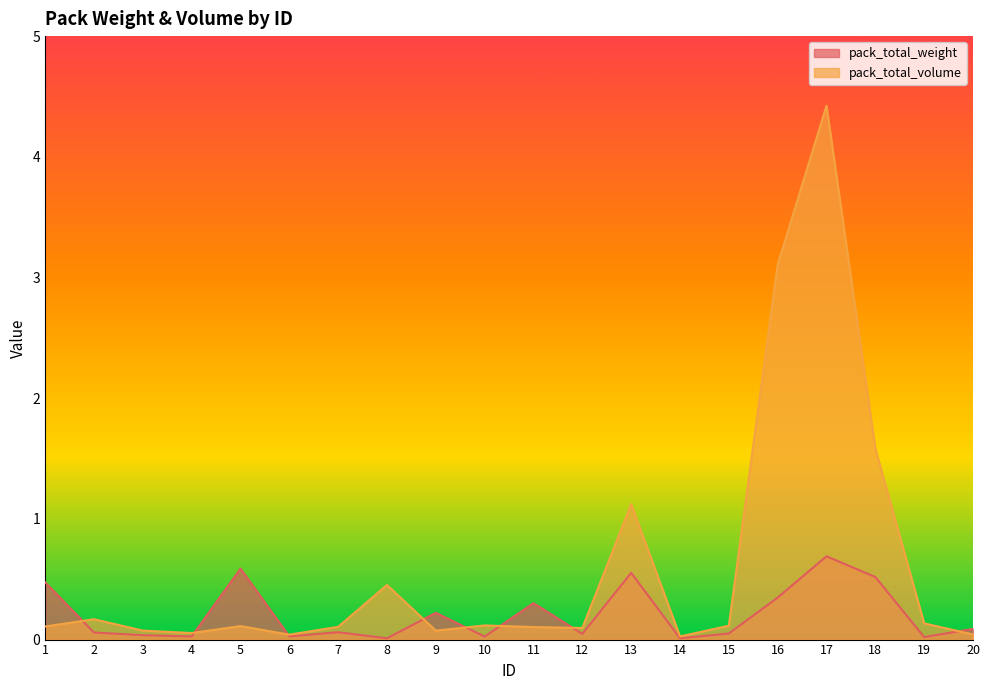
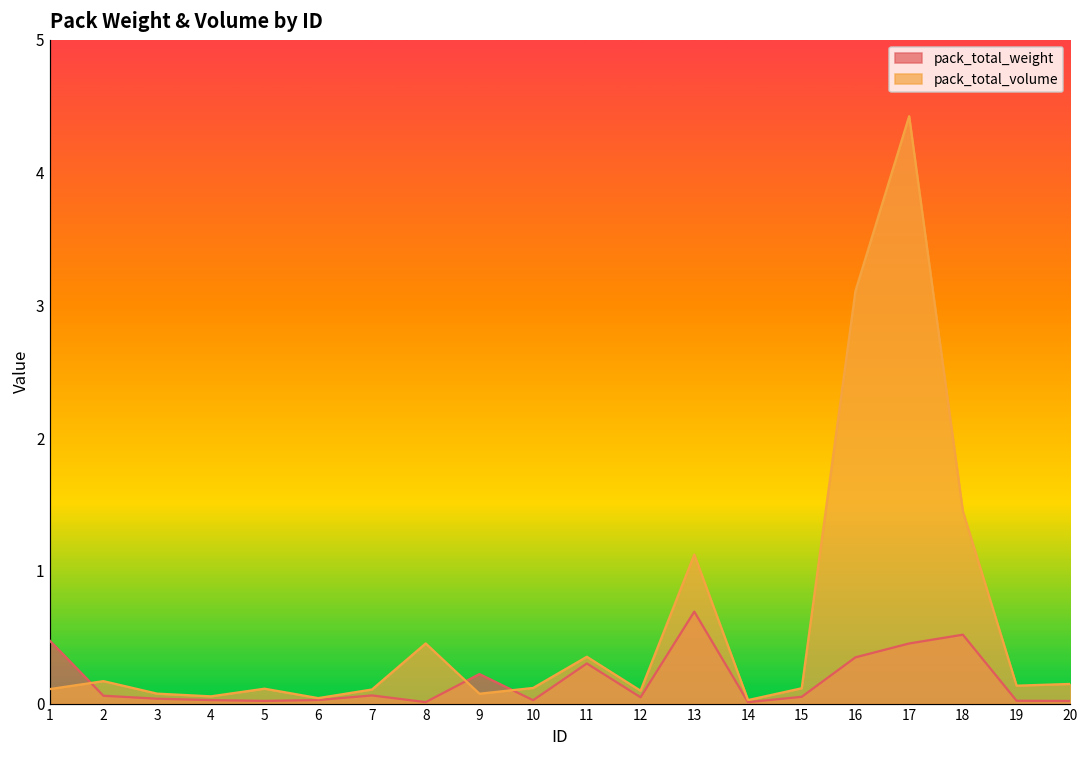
pack_total_weight, 5: 0.59 -> 0.02
pack_total_volume, 11: 0.10 -> 0.35
pack_total_weight, 13: 0.55 -> 0.69
pack_total_weight, 17: 0.69 -> 0.45
pack_total_volume, 18: 1.58 -> 1.45
pack_total_weight, 20: 0.09 -> 0.02
pack_total_volume, 20: 0.04 -> 0.15
